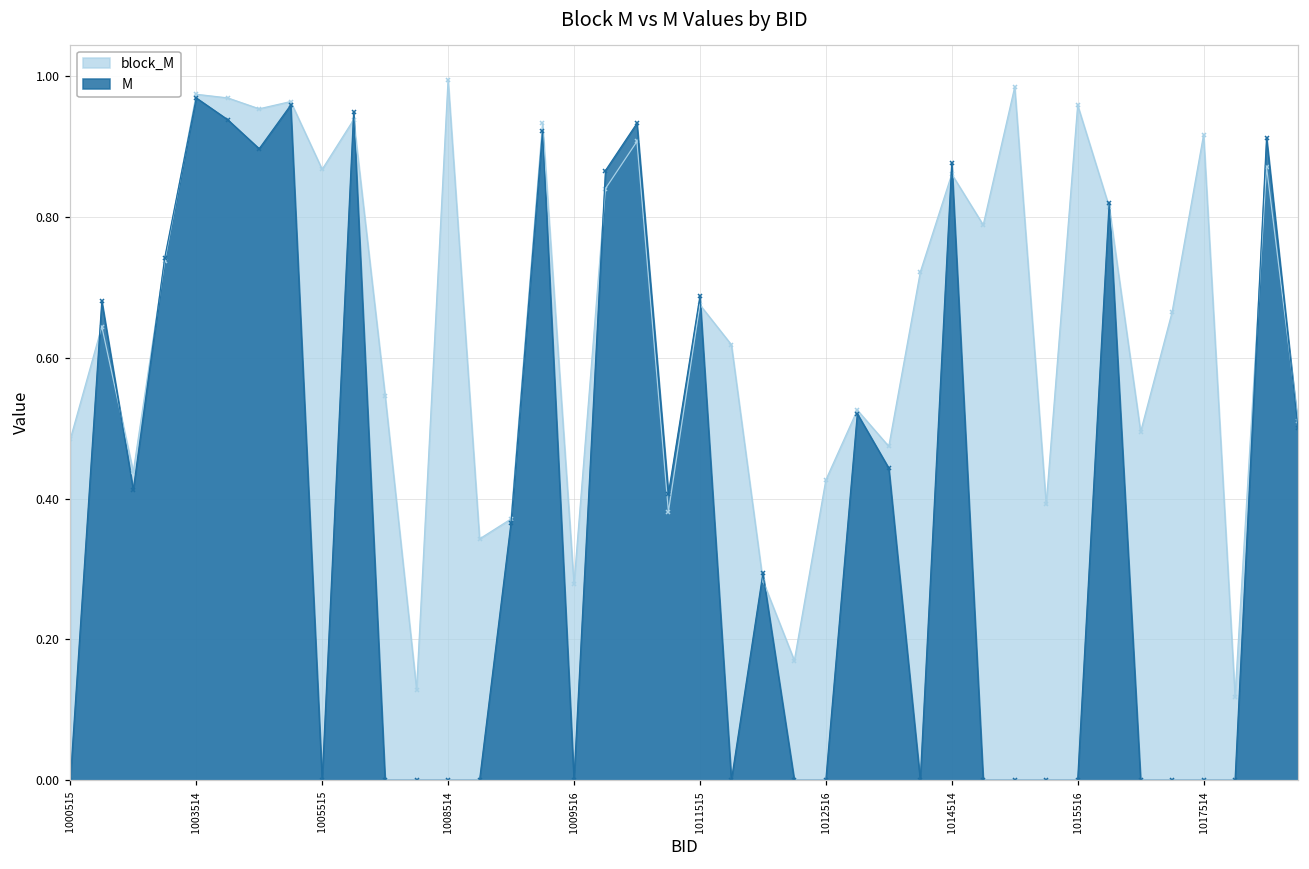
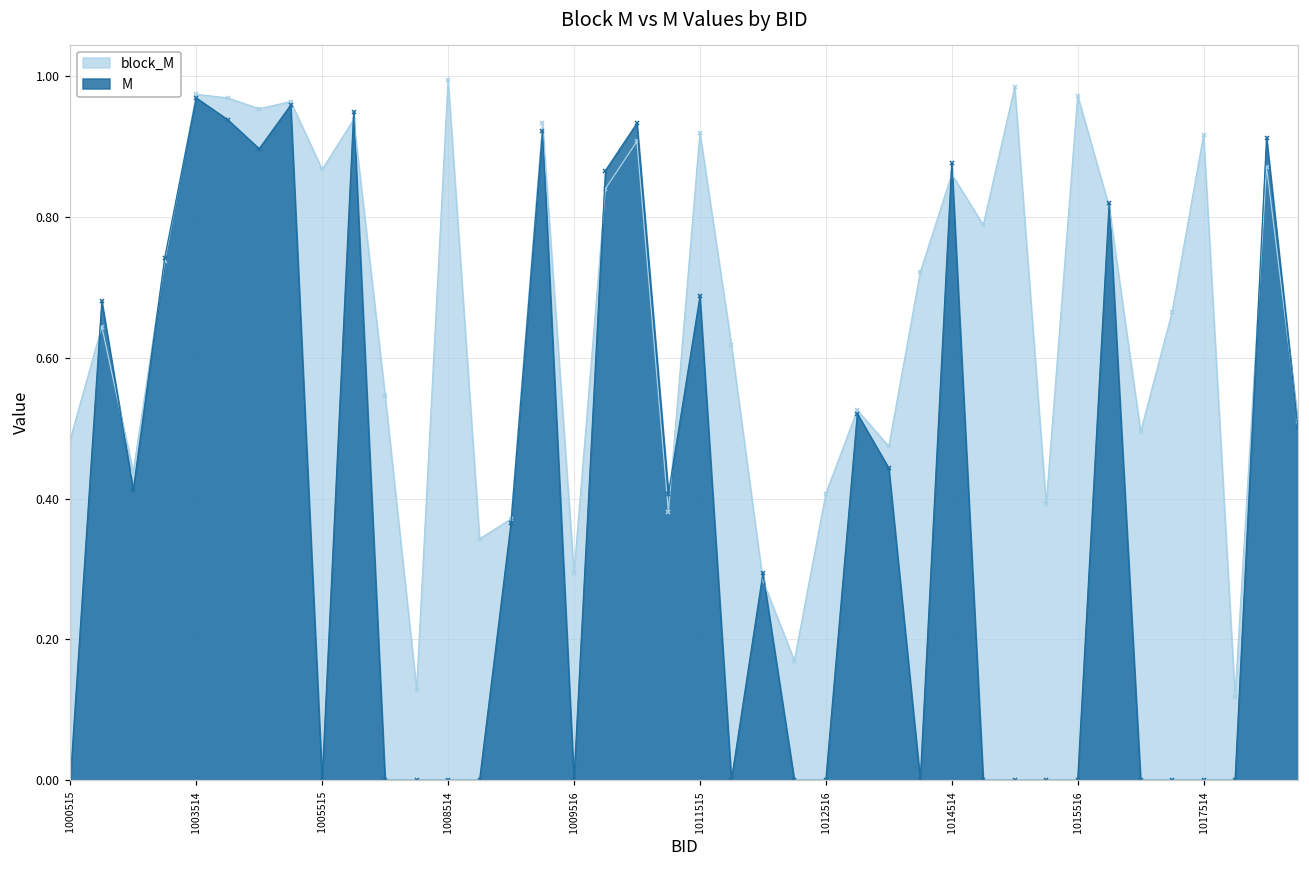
block_M, 1009516: 0.28 -> 0.29
block_M, 1011515: 0.68 -> 0.92
block_M, 1012516: 0.43 -> 0.41
block_M, 1015516: 0.96 -> 0.97
